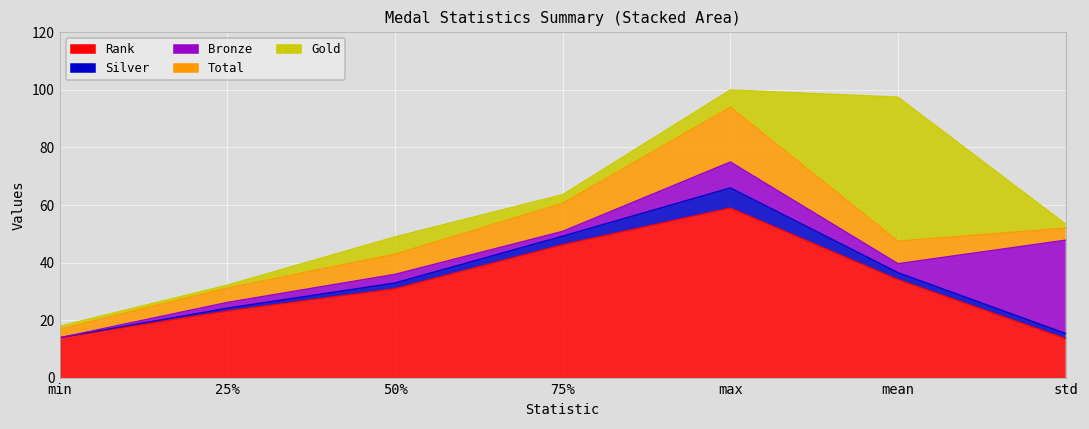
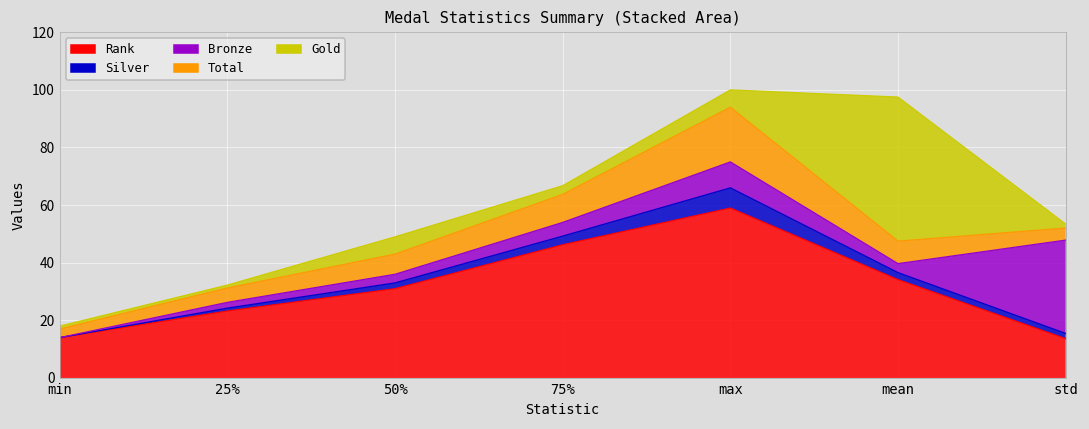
Bronze, 75%: 2 -> 5
